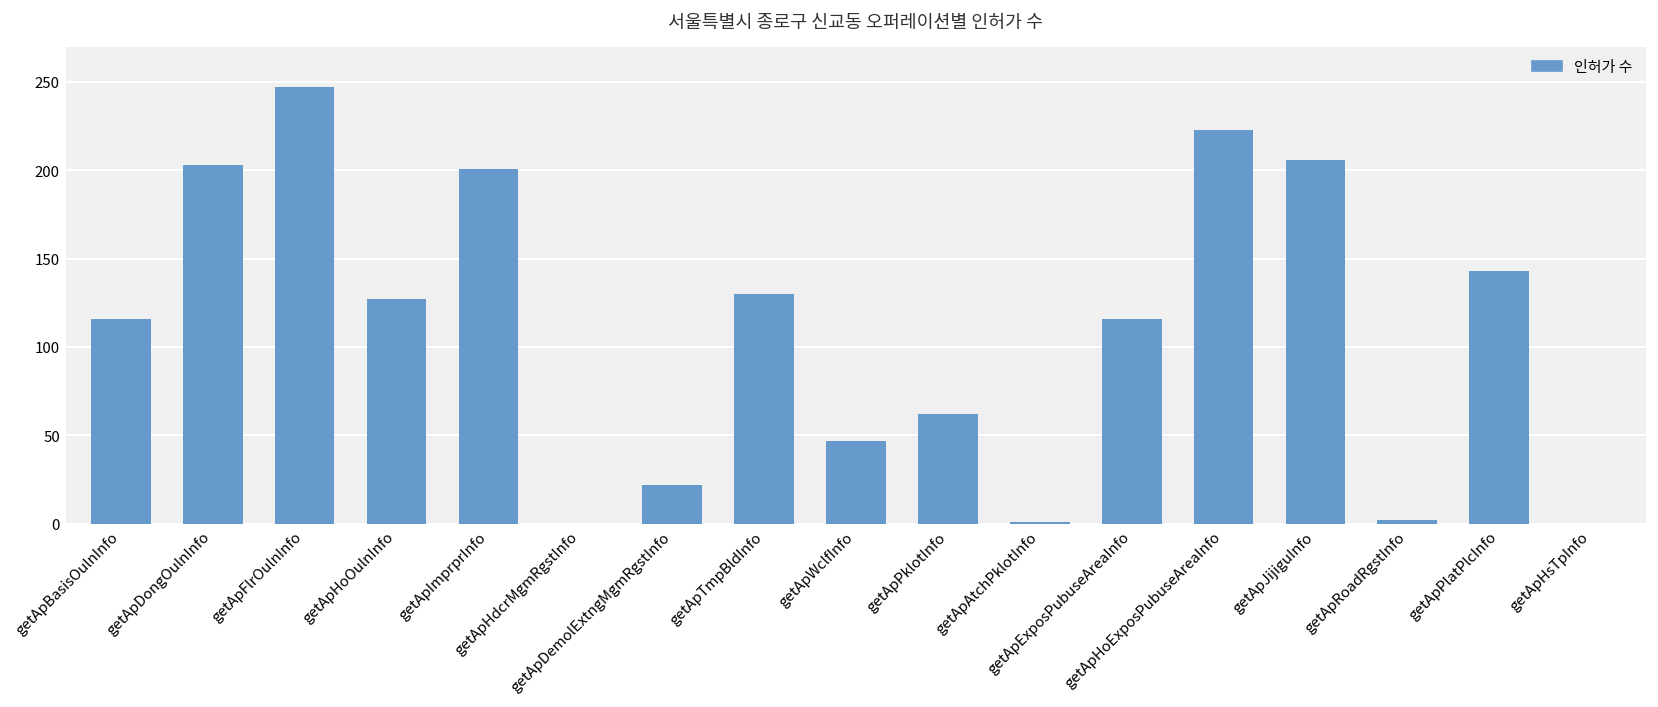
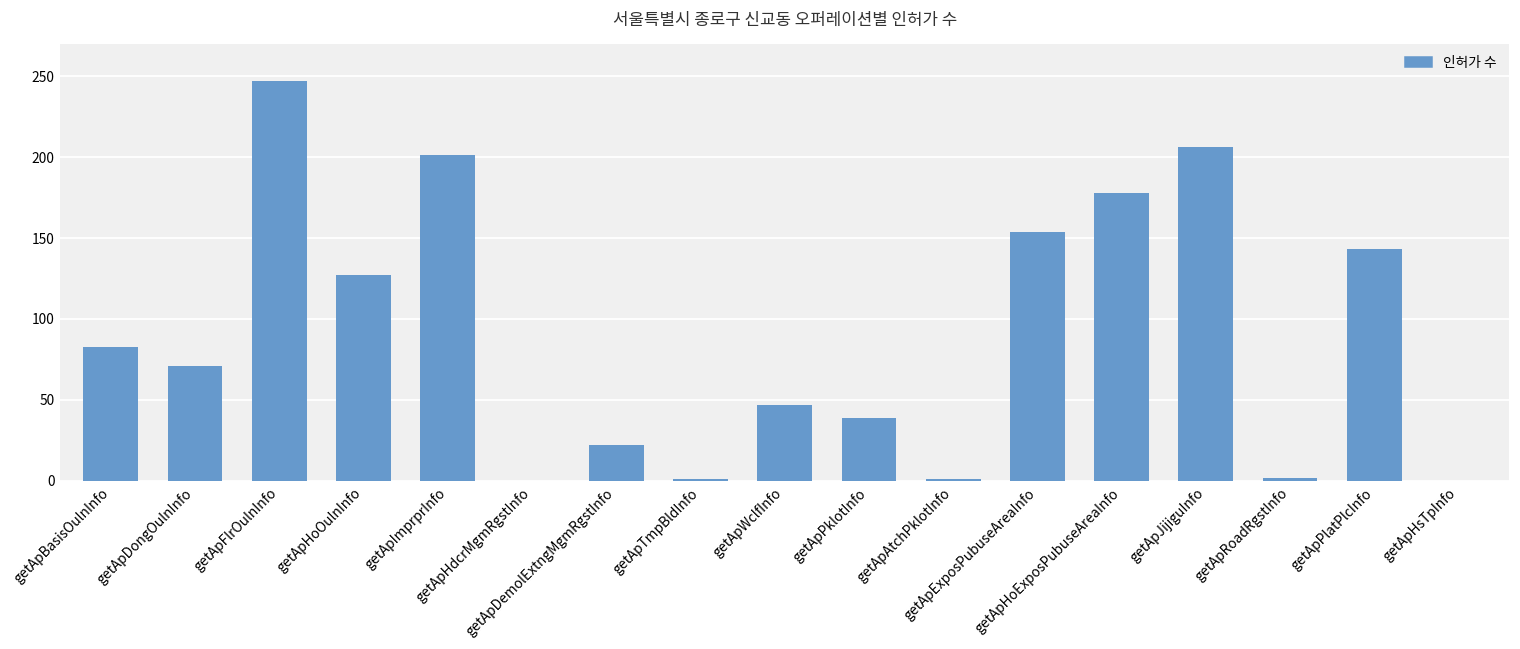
getApBasisOulnInfo: 116 -> 83
getApDongOulnInfo: 203 -> 71
getApTmpBldInfo: 130 -> 1
getApPklotInfo: 62 -> 39
getApExposPubuseAreaInfo: 116 -> 154
getApHoExposPubuseAreaInfo: 223 -> 178
